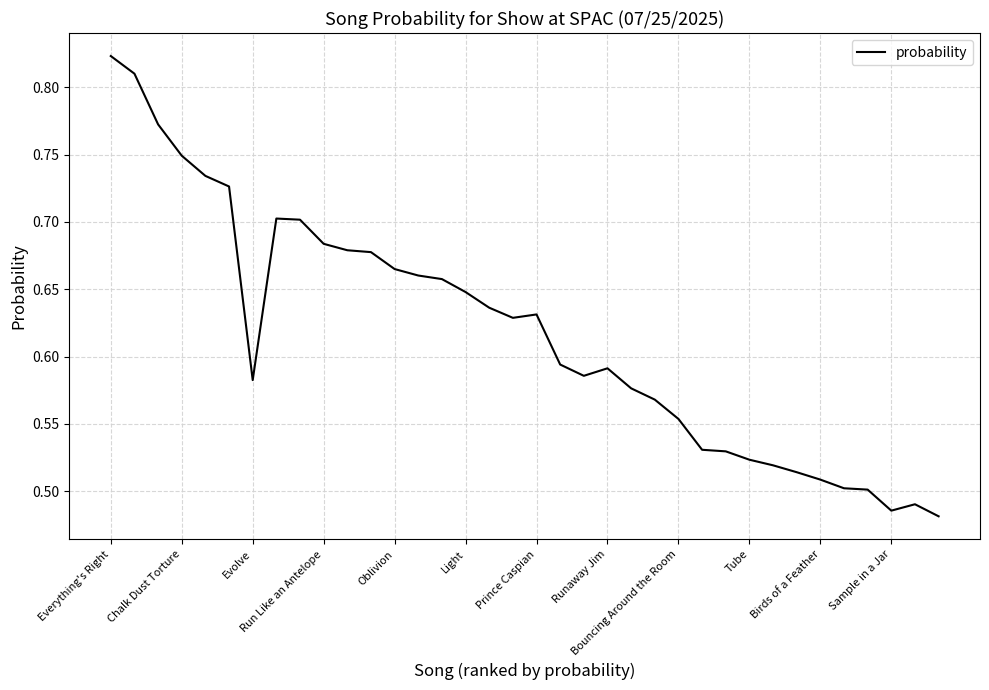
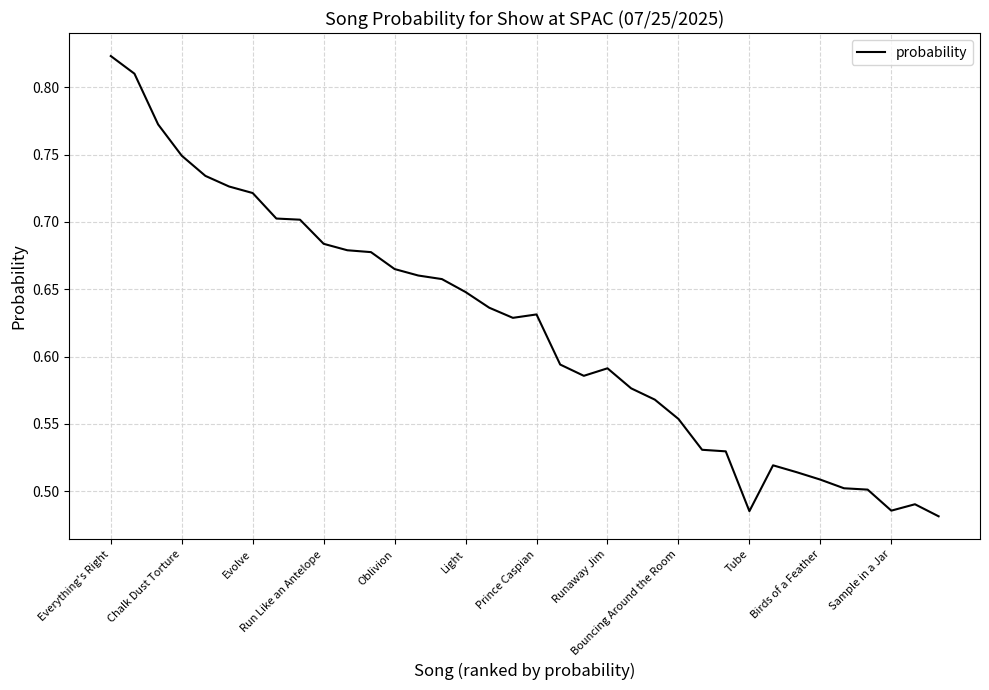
Evolve: 0.583 -> 0.721
Tube: 0.523 -> 0.485
